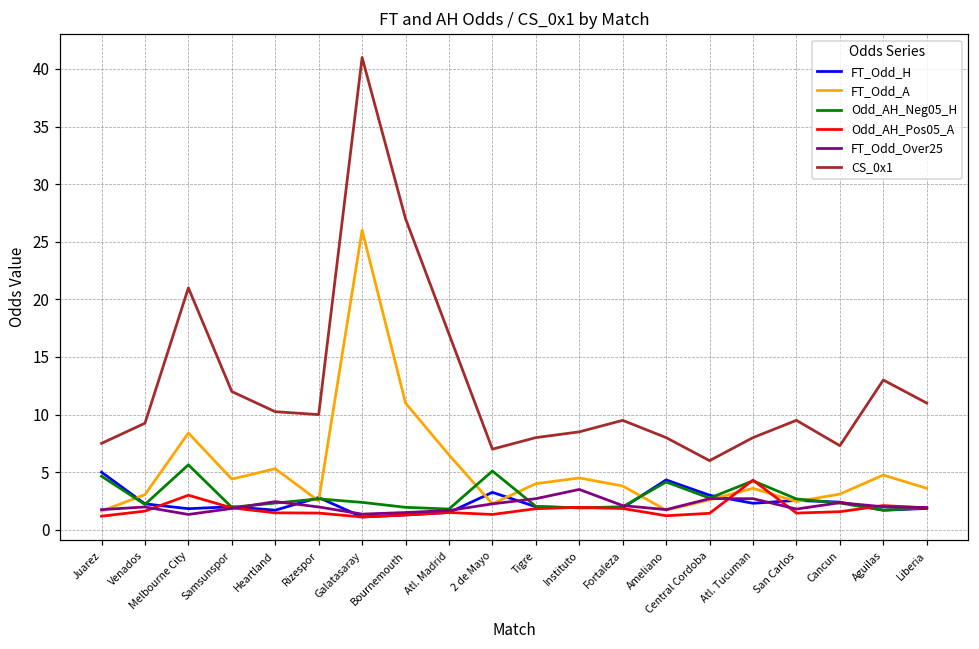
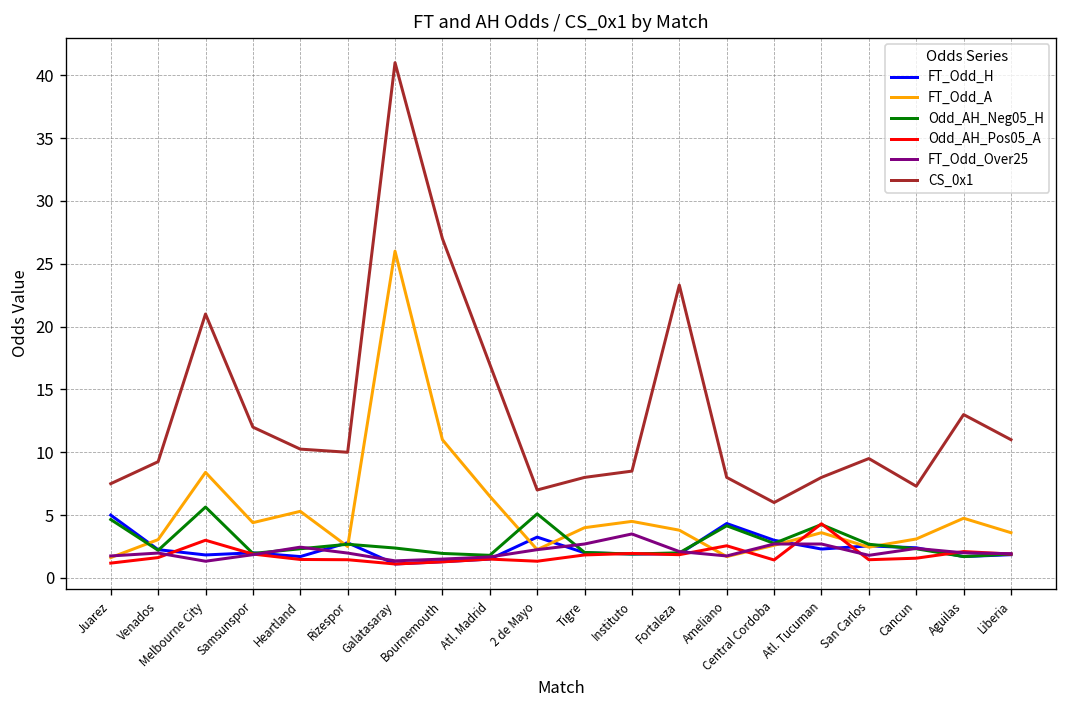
CS_0x1, Fortaleza: 9.5 -> 23.3
Odd_AH_Pos05_A, Ameliano: 1.2 -> 2.6
